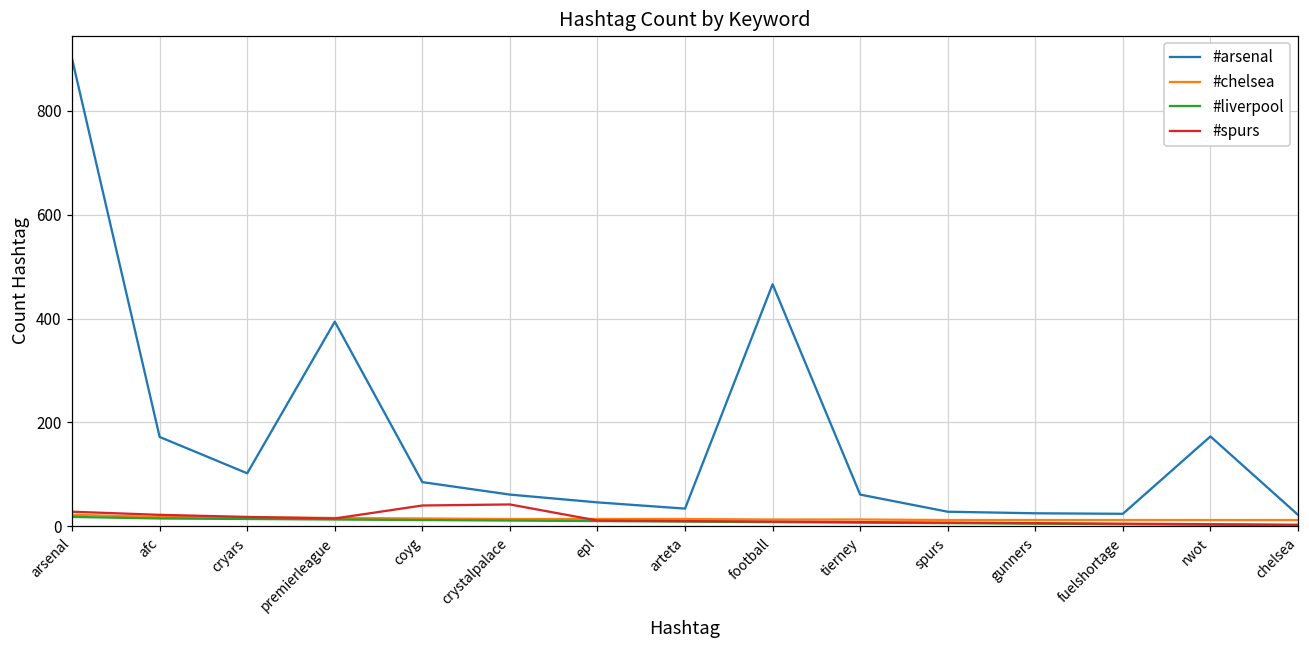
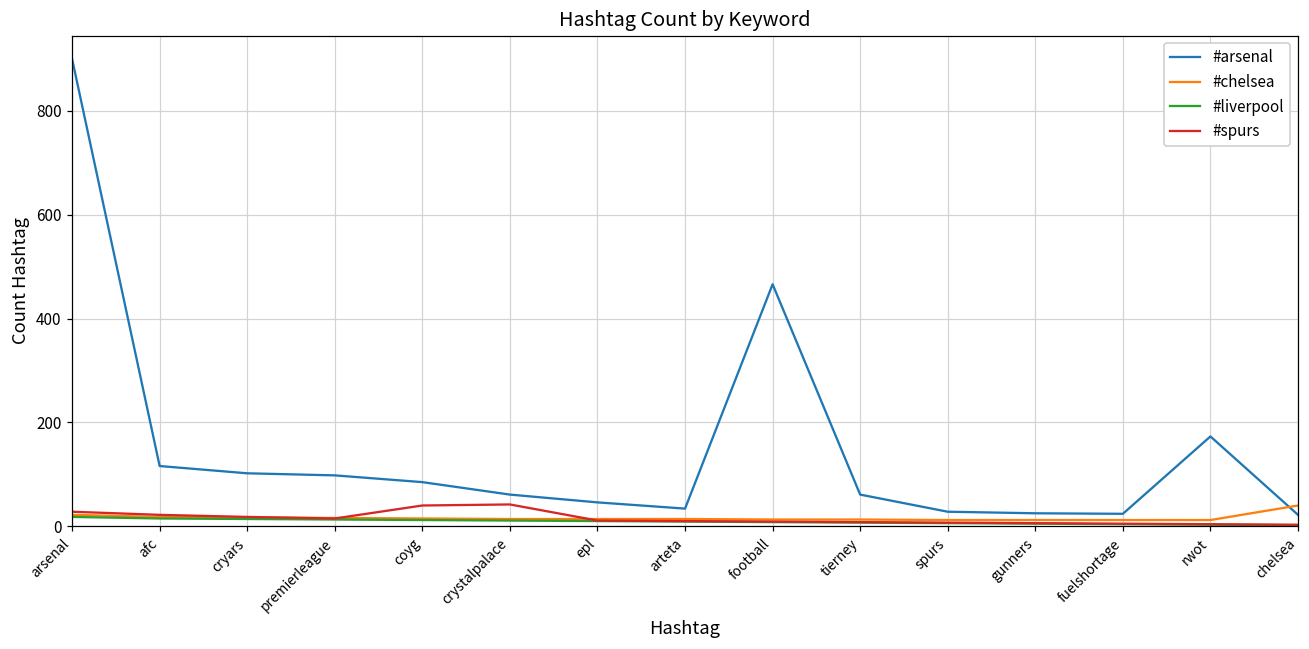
#arsenal, afc: 170 -> 120
#arsenal, premierleague: 390 -> 100
#chelsea, chelsea: 10 -> 40
